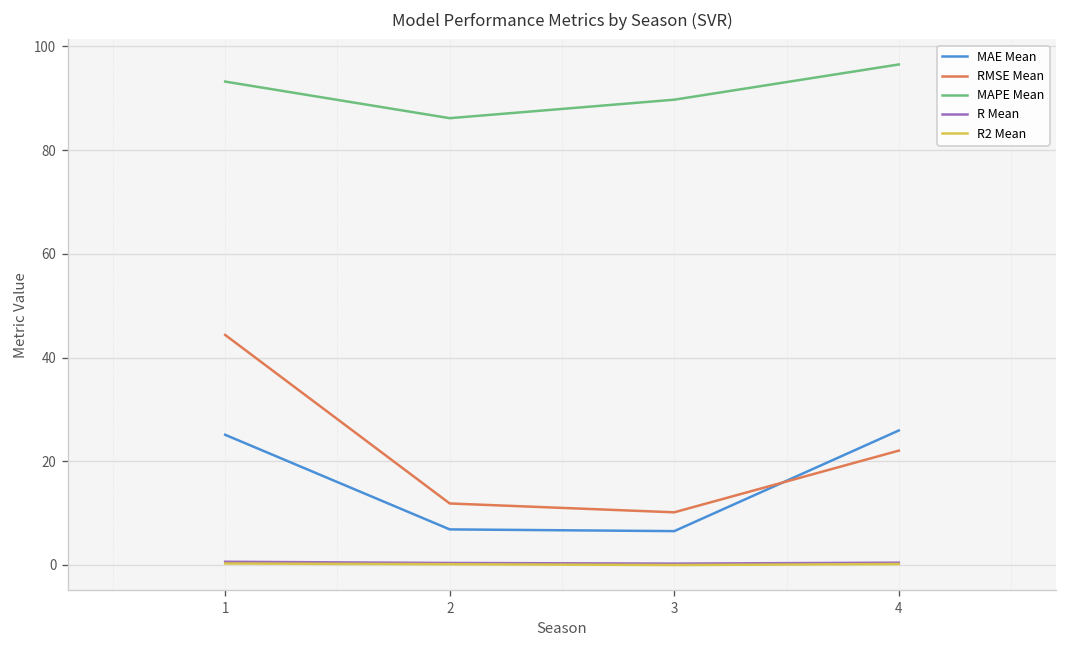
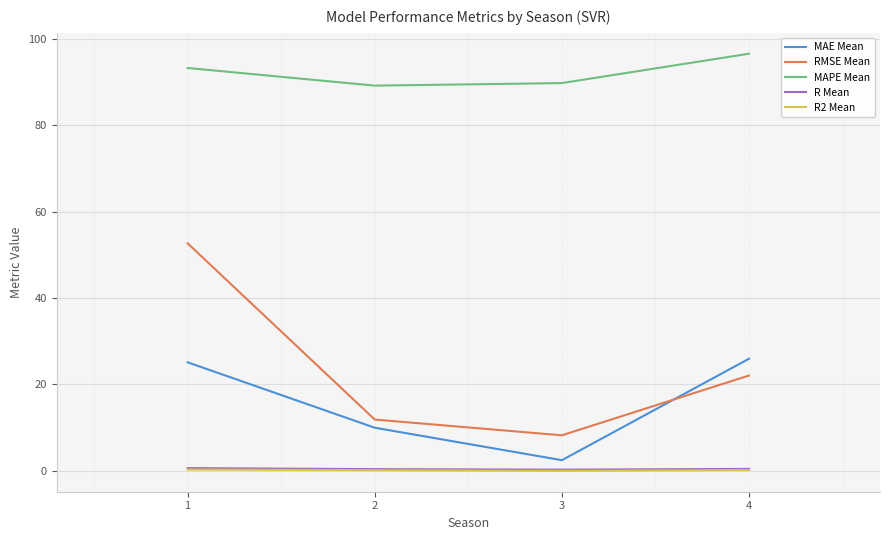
RMSE Mean, 1: 44 -> 53
MAE Mean, 2: 7 -> 10
MAPE Mean, 2: 86 -> 89
MAE Mean, 3: 7 -> 2
RMSE Mean, 3: 10 -> 8
